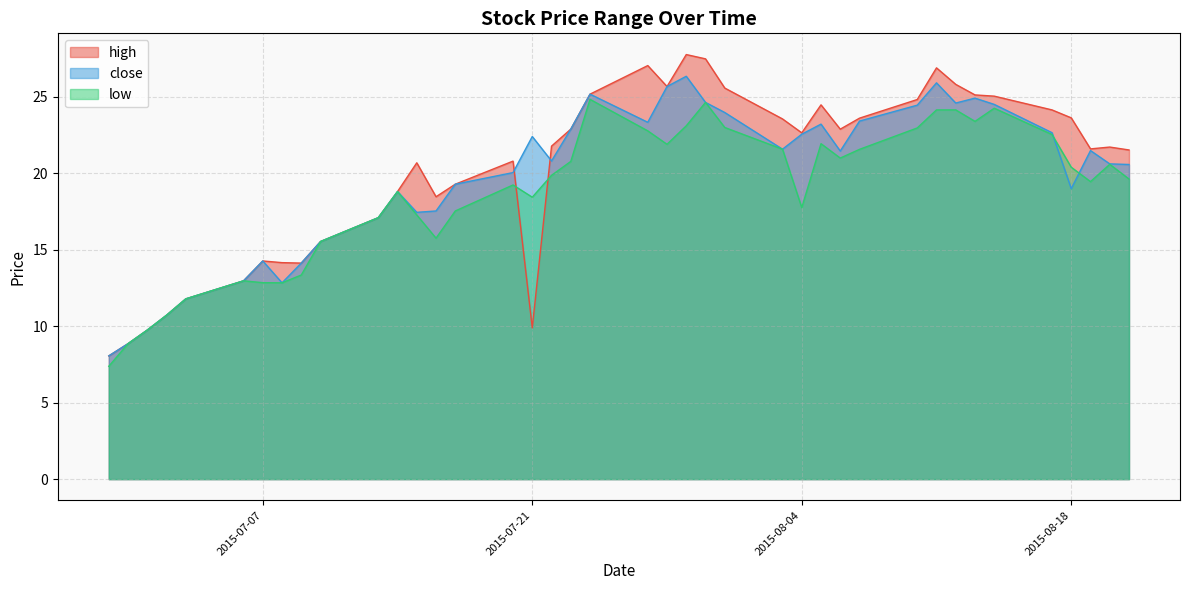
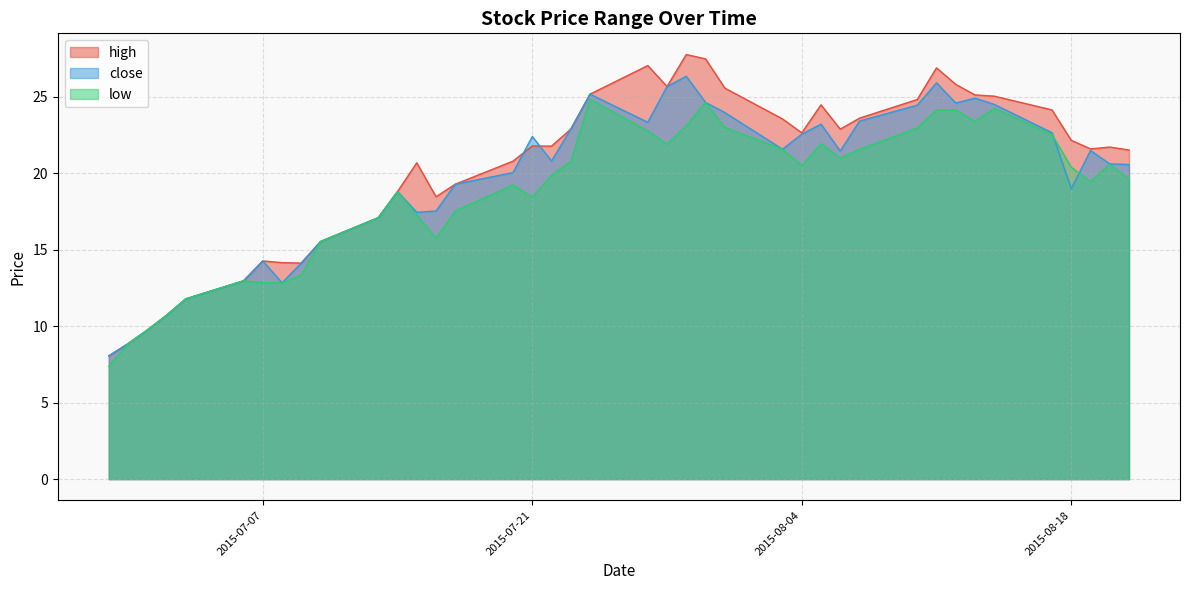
high, 2015-07-21: 9.9 -> 21.8
low, 2015-08-04: 17.8 -> 20.5
high, 2015-08-18: 23.6 -> 22.2
